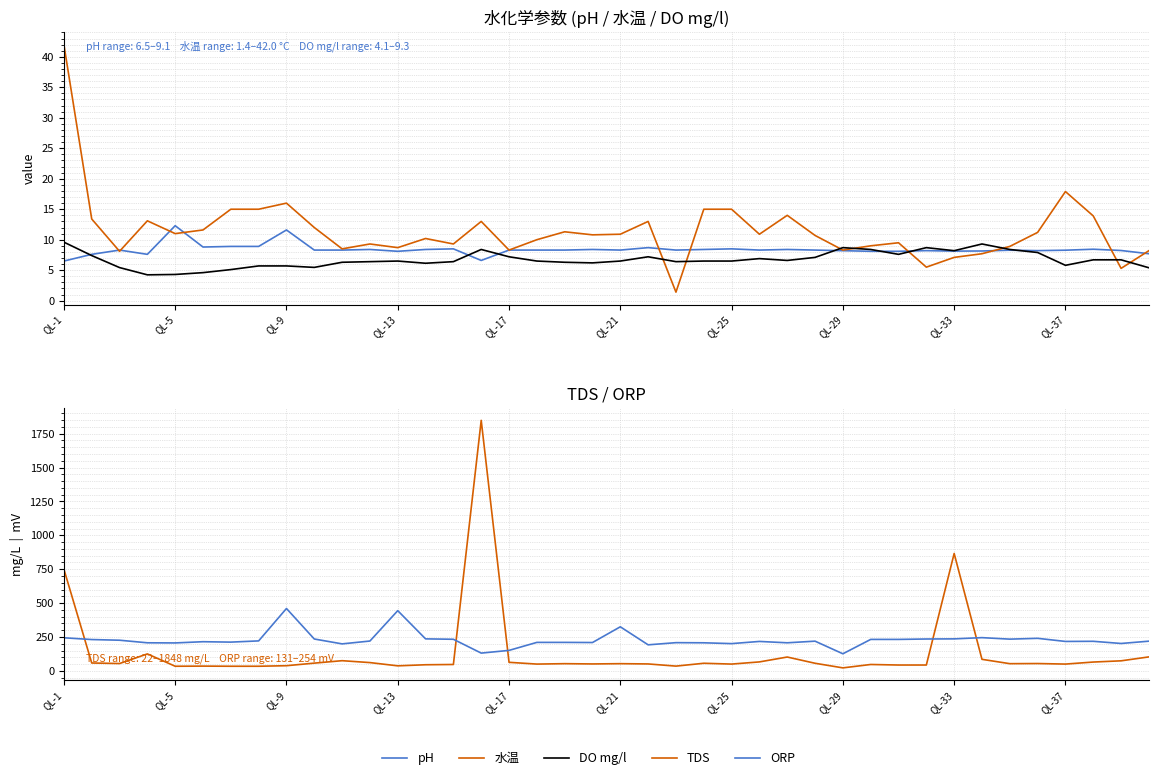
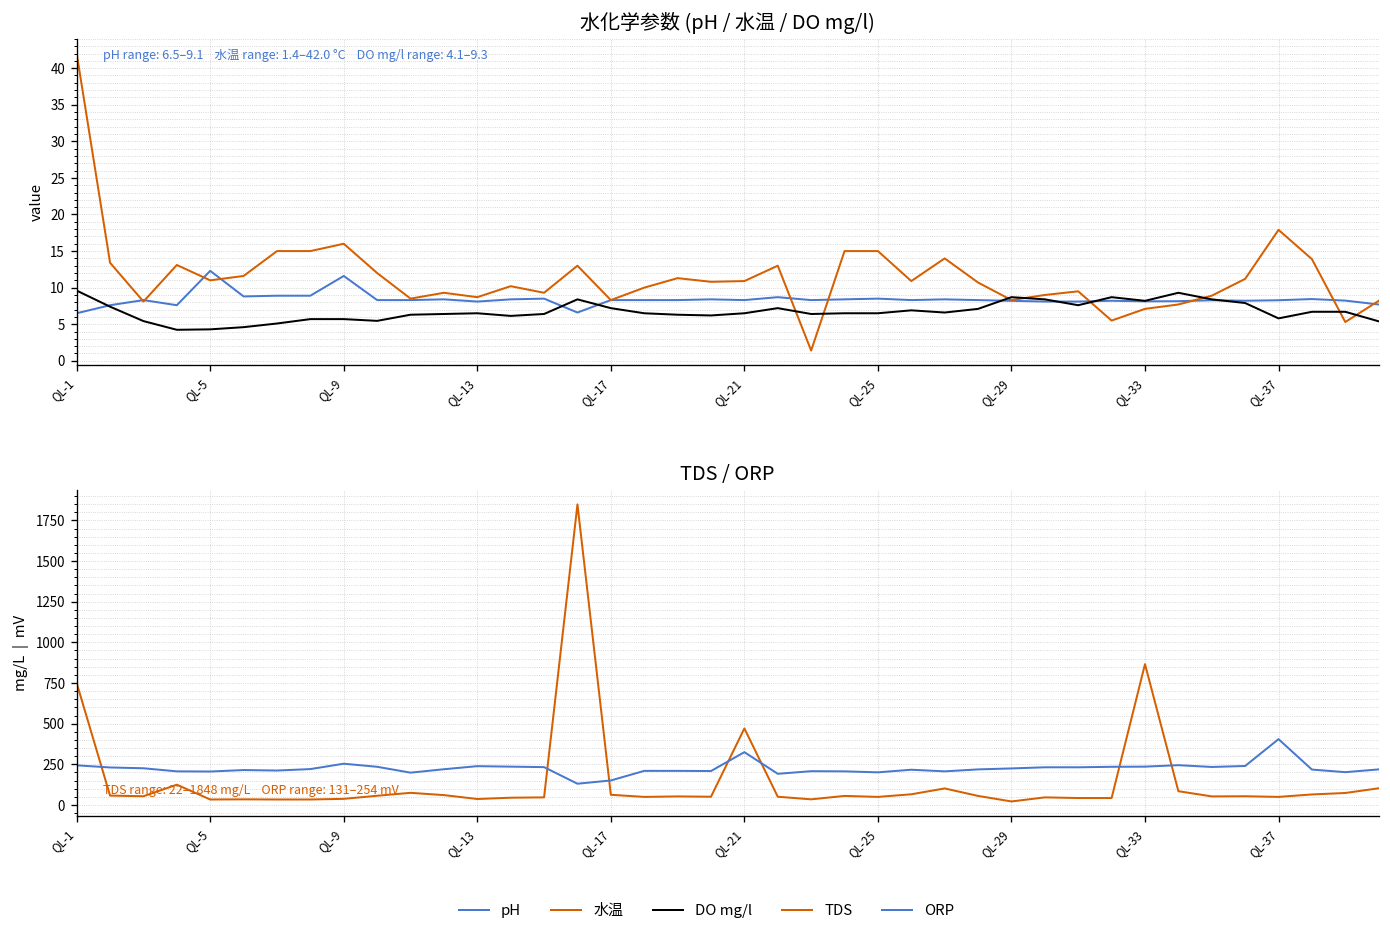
TDS / ORP, ORP, QL-9: 460 -> 250
TDS / ORP, ORP, QL-13: 440 -> 240
TDS / ORP, TDS, QL-21: 50 -> 470
TDS / ORP, ORP, QL-29: 130 -> 230
TDS / ORP, ORP, QL-37: 220 -> 410
